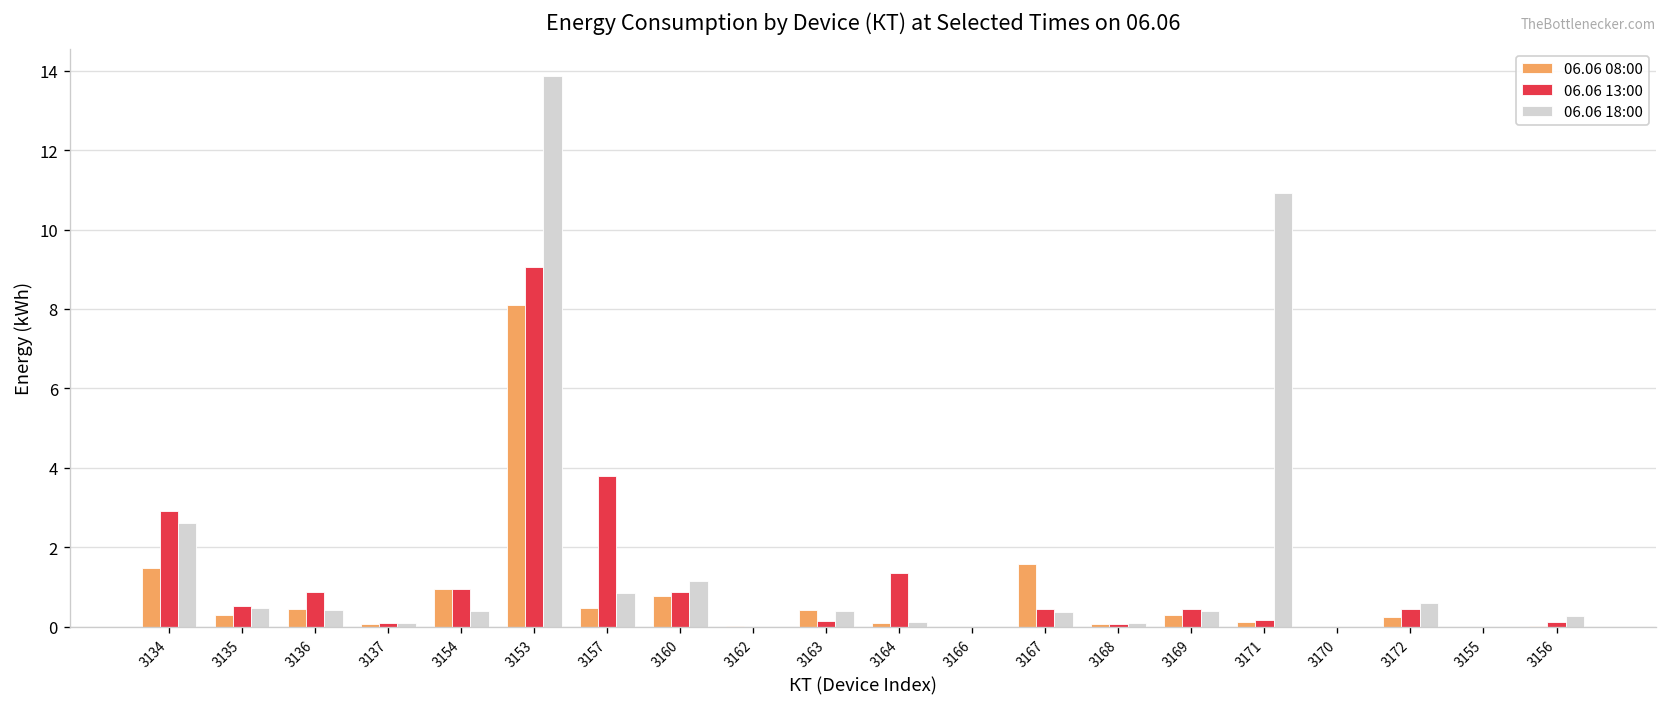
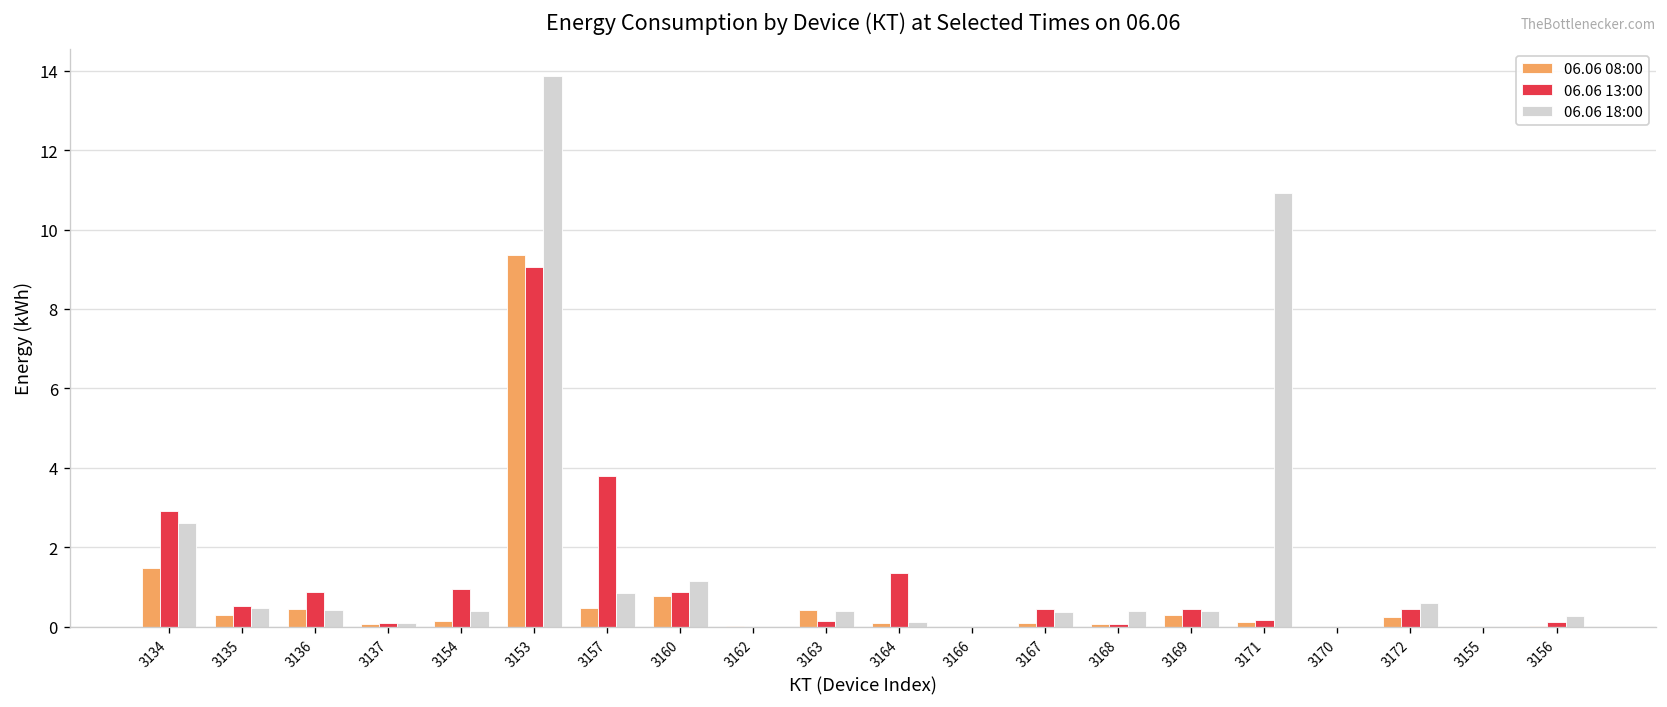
06.06 08:00, 3154: 0.9 -> 0.2
06.06 08:00, 3153: 8.1 -> 9.4
06.06 08:00, 3167: 1.6 -> 0.1
06.06 18:00, 3168: 0.1 -> 0.4
